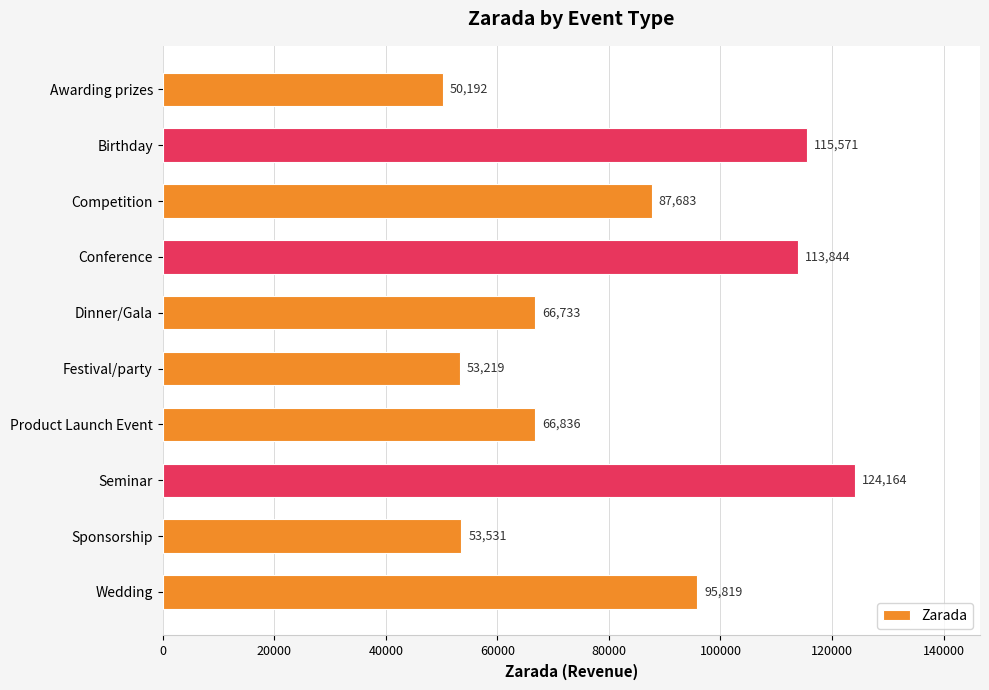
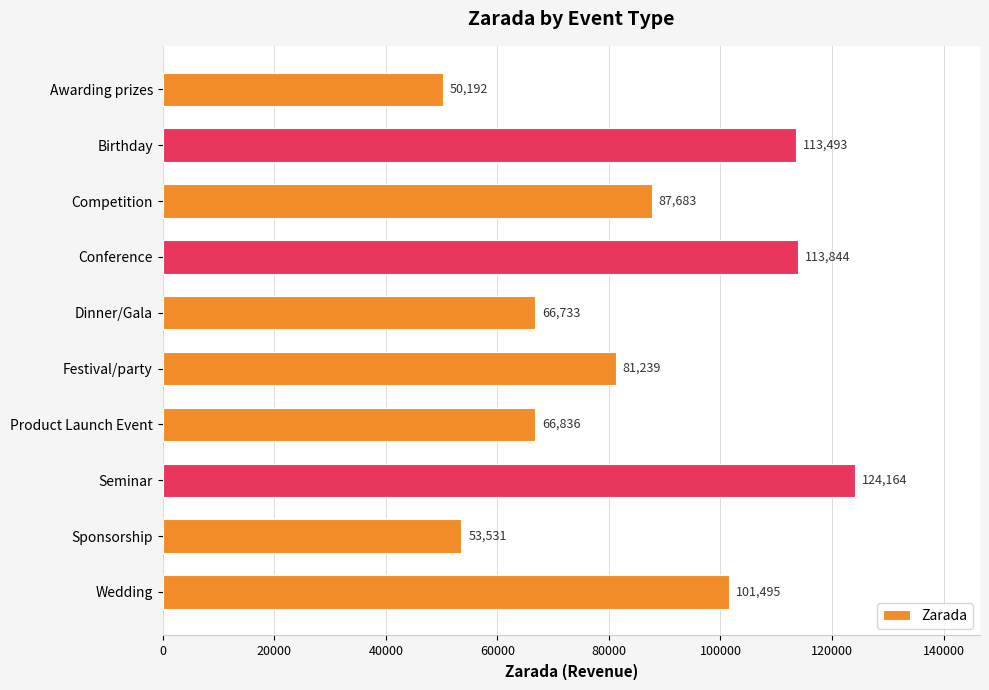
Birthday: 115,571 -> 113,493
Festival/party: 53,219 -> 81,239
Wedding: 95,819 -> 101,495
